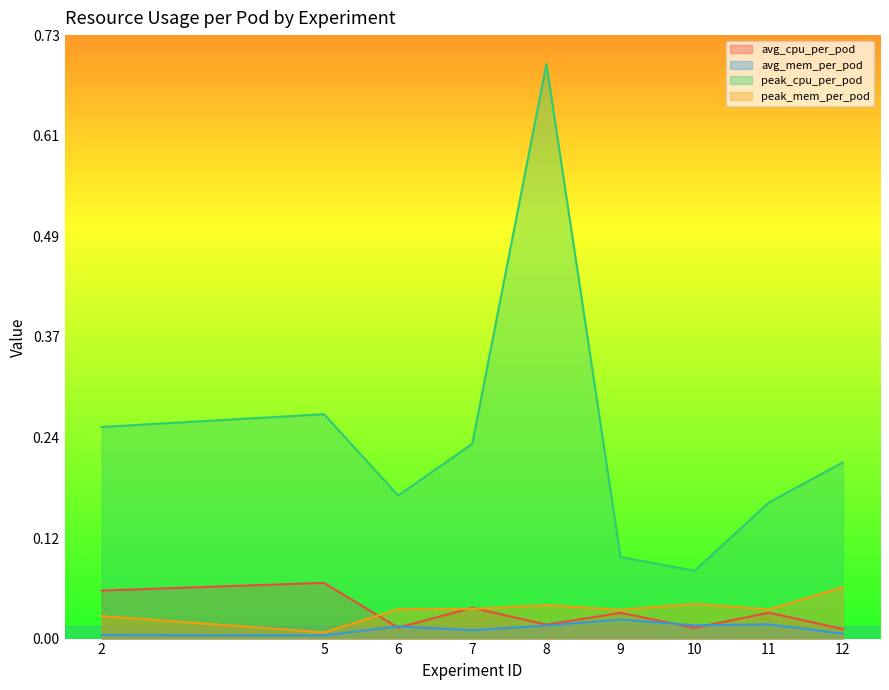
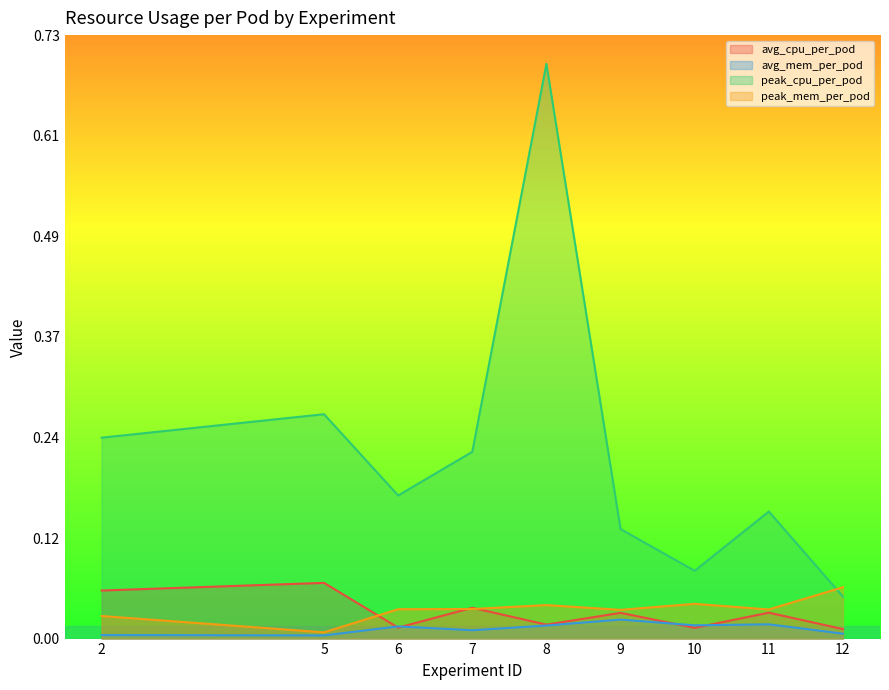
peak_cpu_per_pod, 2: 0.26 -> 0.24
peak_cpu_per_pod, 7: 0.24 -> 0.23
peak_cpu_per_pod, 9: 0.10 -> 0.13
peak_cpu_per_pod, 11: 0.17 -> 0.15
peak_cpu_per_pod, 12: 0.21 -> 0.05
